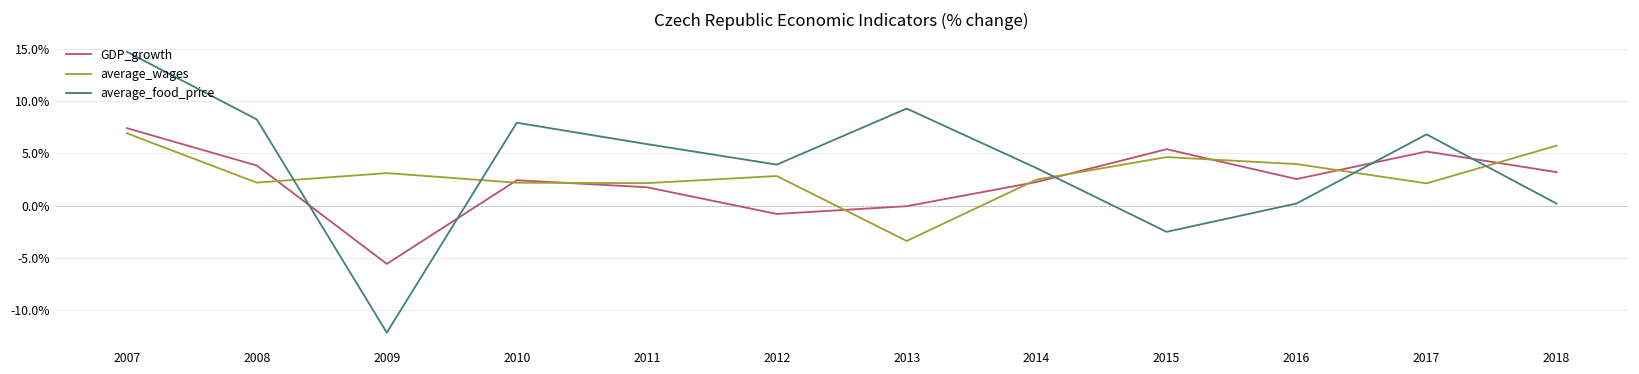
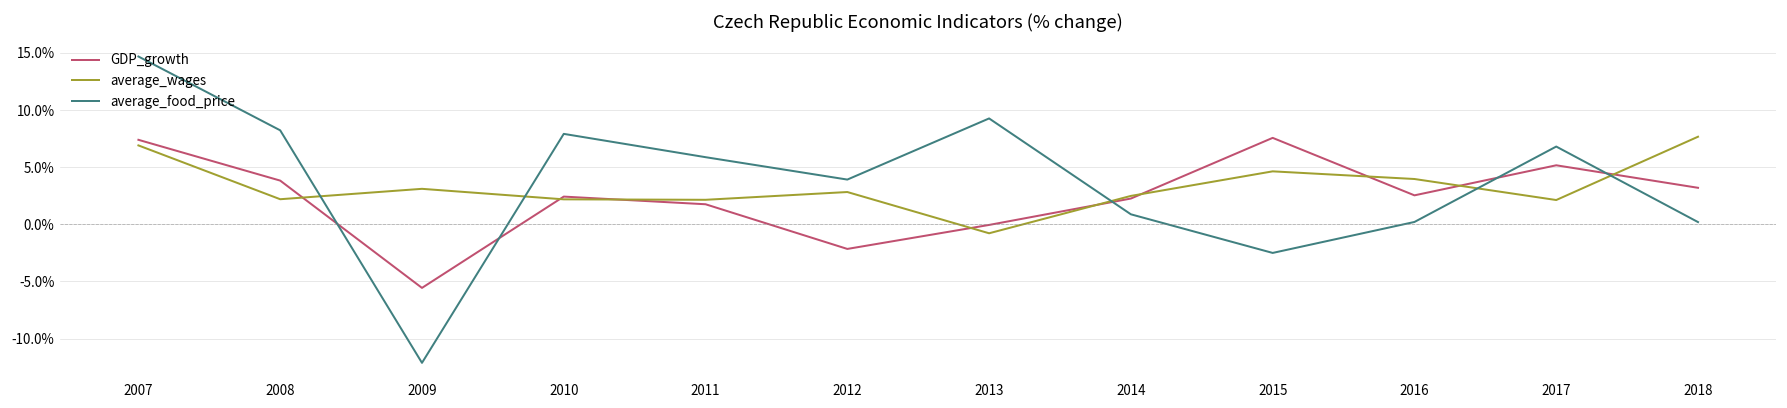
GDP_growth, 2012: -1% -> -2%
average_wages, 2013: -3% -> -1%
average_food_price, 2014: 4% -> 1%
GDP_growth, 2015: 5% -> 8%
average_wages, 2018: 6% -> 8%
